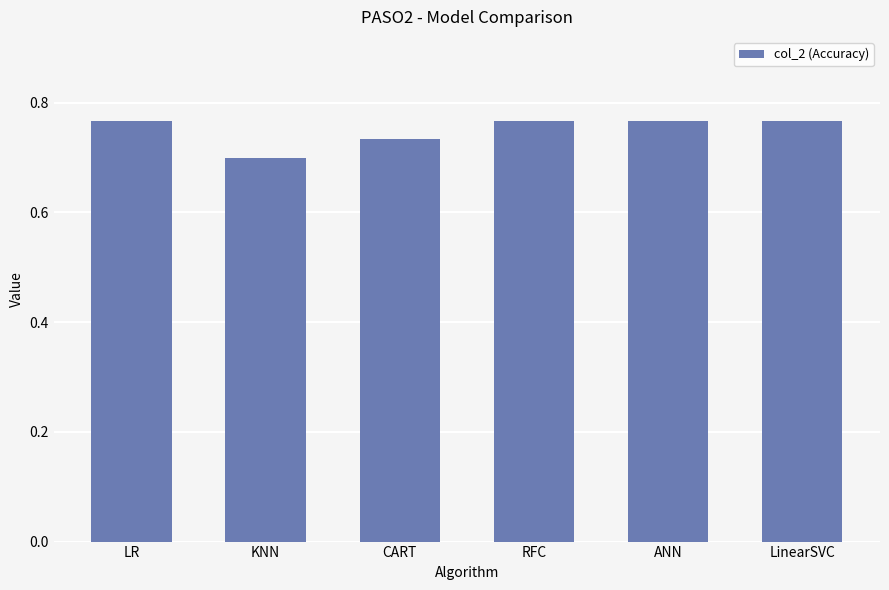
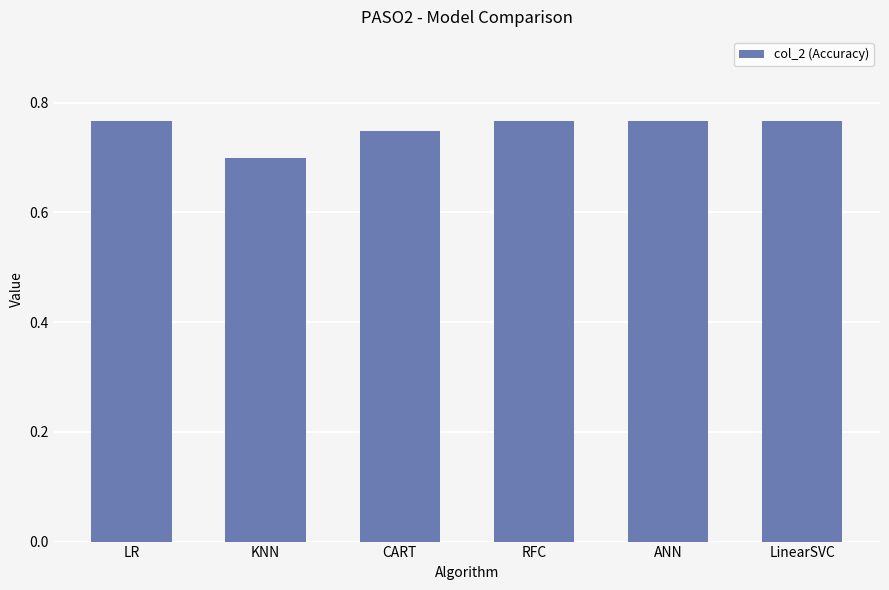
CART: 0.73 -> 0.75
